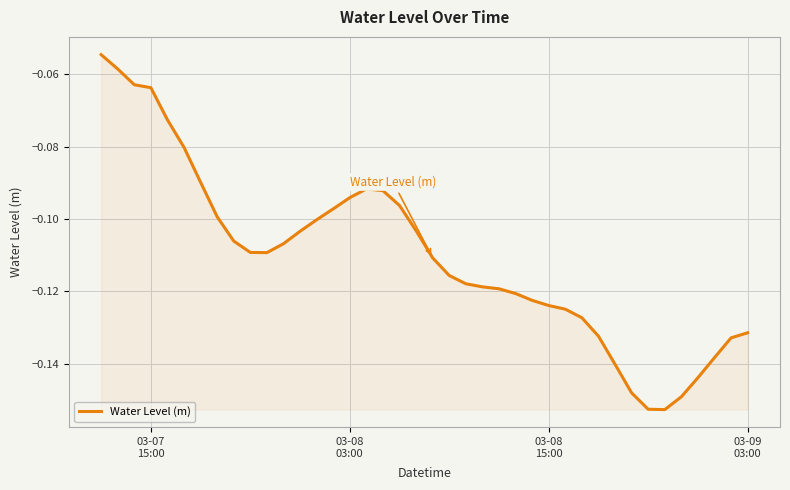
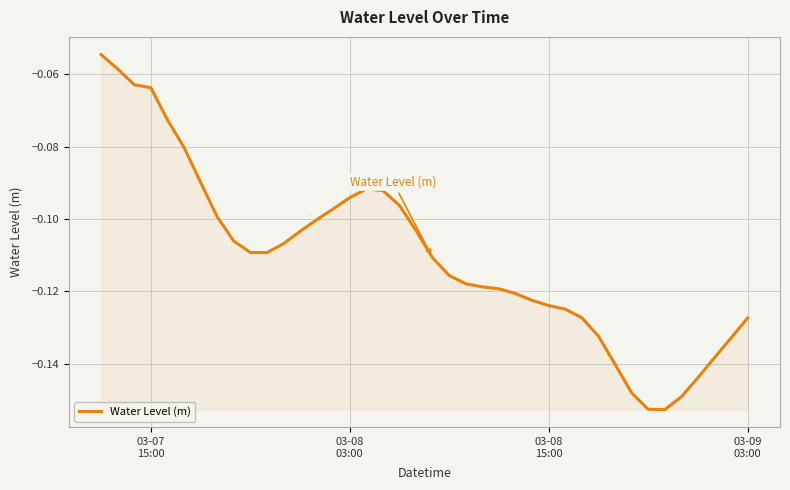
03-09 03:00: -0.131 -> -0.127
